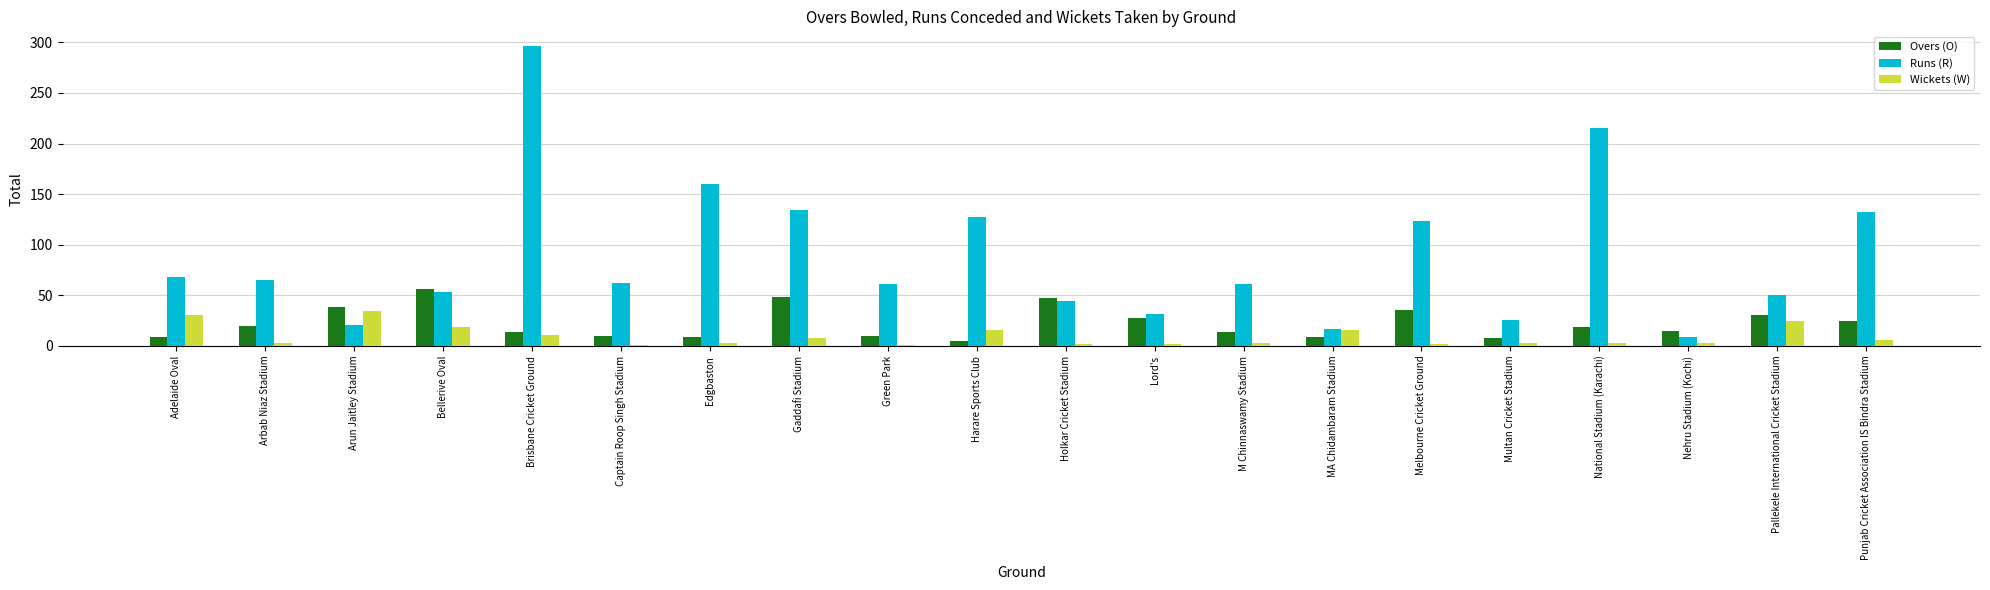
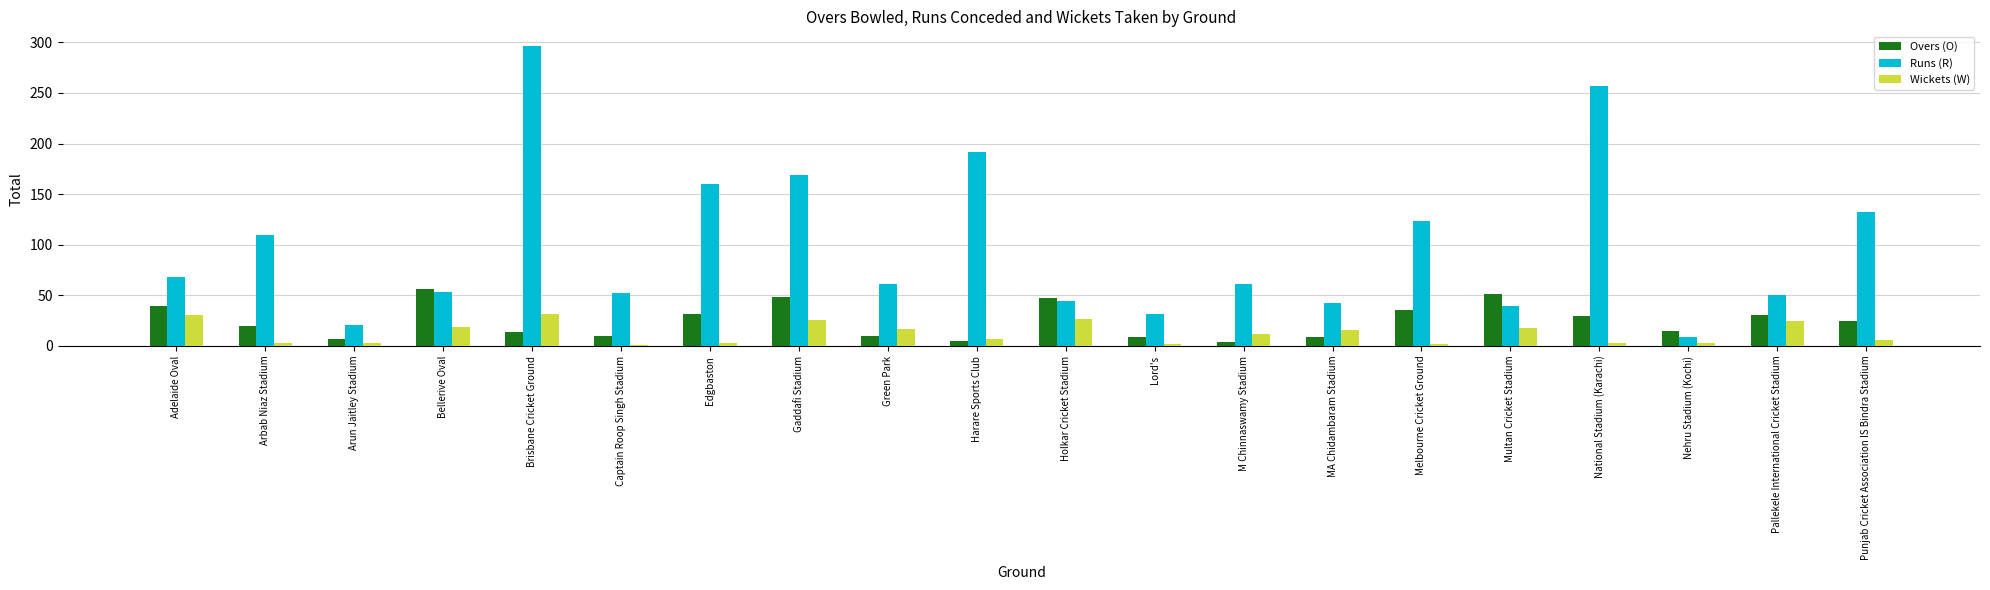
Overs (O), Adelaide Oval: 9 -> 39
Runs (R), Arbab Niaz Stadium: 65 -> 110
Overs (O), Arun Jaitley Stadium: 38 -> 7
Wickets (W), Arun Jaitley Stadium: 35 -> 3
Wickets (W), Brisbane Cricket Ground: 11 -> 32
Runs (R), Captain Roop Singh Stadium: 62 -> 52
Overs (O), Edgbaston: 9 -> 31
Runs (R), Gaddafi Stadium: 134 -> 169
Wickets (W), Gaddafi Stadium: 8 -> 26
Wickets (W), Green Park: 1 -> 17
Runs (R), Harare Sports Club: 127 -> 192
Wickets (W), Harare Sports Club: 16 -> 7
Wickets (W), Holkar Cricket Stadium: 2 -> 27
Overs (O), Lord's: 28 -> 9
Overs (O), M Chinnaswamy Stadium: 14 -> 4
Wickets (W), M Chinnaswamy Stadium: 3 -> 12
Runs (R), MA Chidambaram Stadium: 17 -> 42
Overs (O), Multan Cricket Stadium: 8 -> 52
Runs (R), Multan Cricket Stadium: 26 -> 39
Wickets (W), Multan Cricket Stadium: 3 -> 18
Overs (O), National Stadium (Karachi): 19 -> 30
Runs (R), National Stadium (Karachi): 215 -> 257
